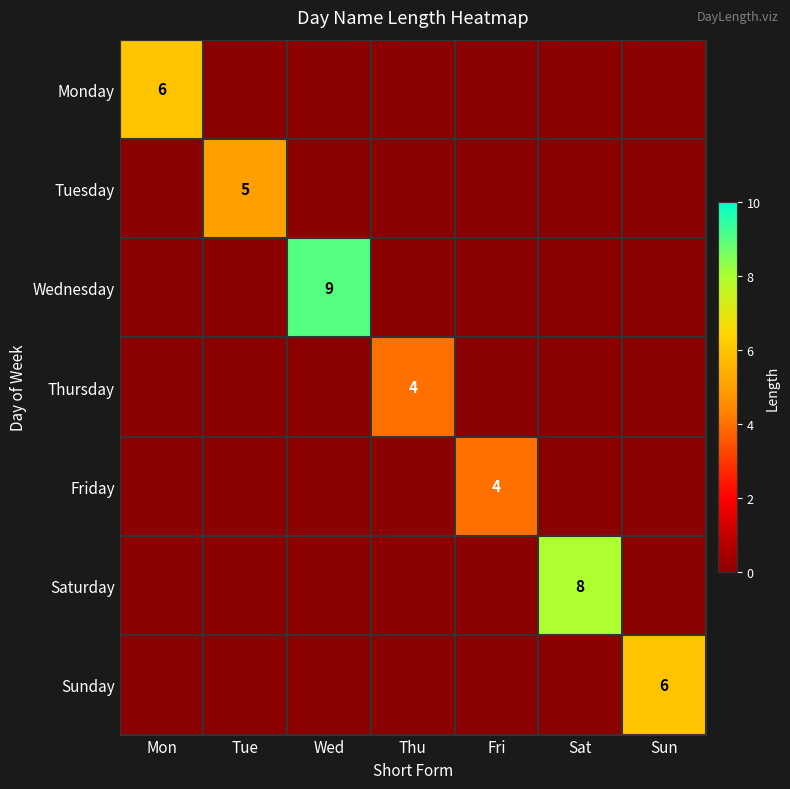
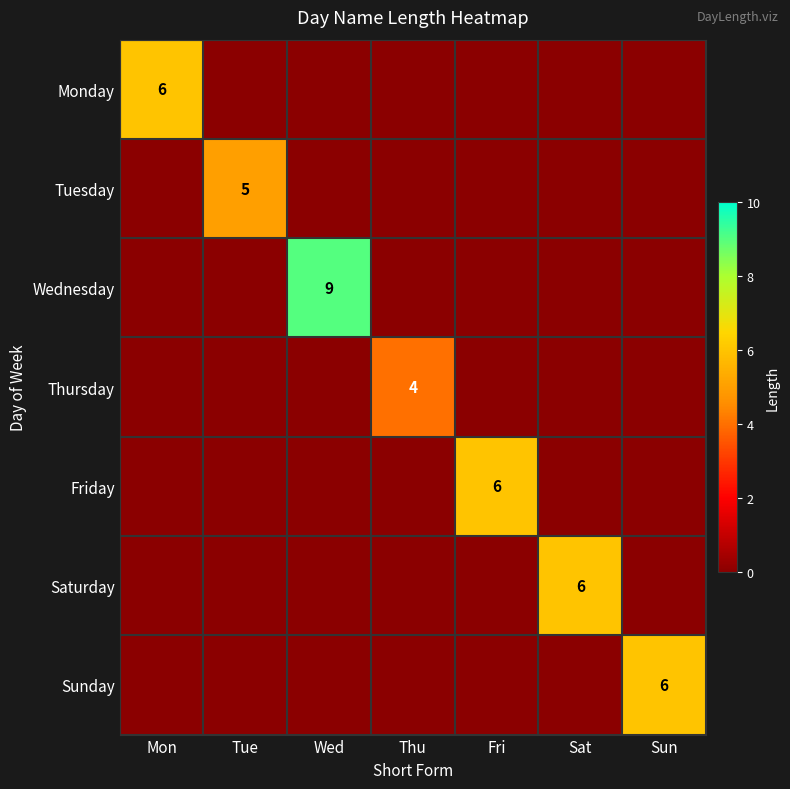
Friday, Fri: 4 -> 6
Saturday, Sat: 8 -> 6
